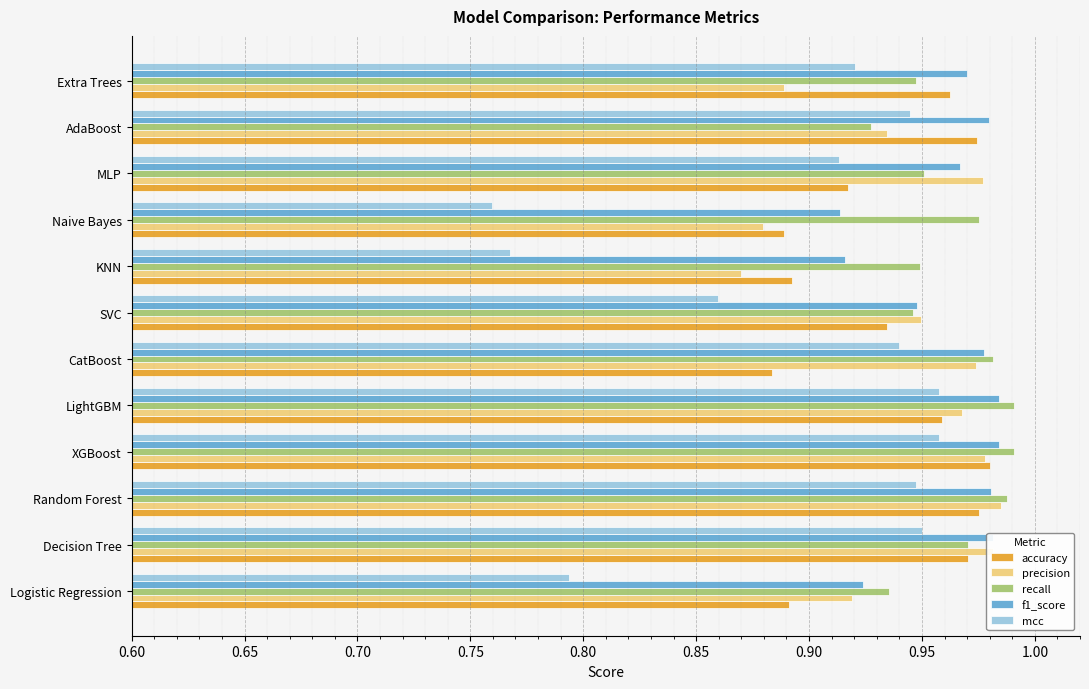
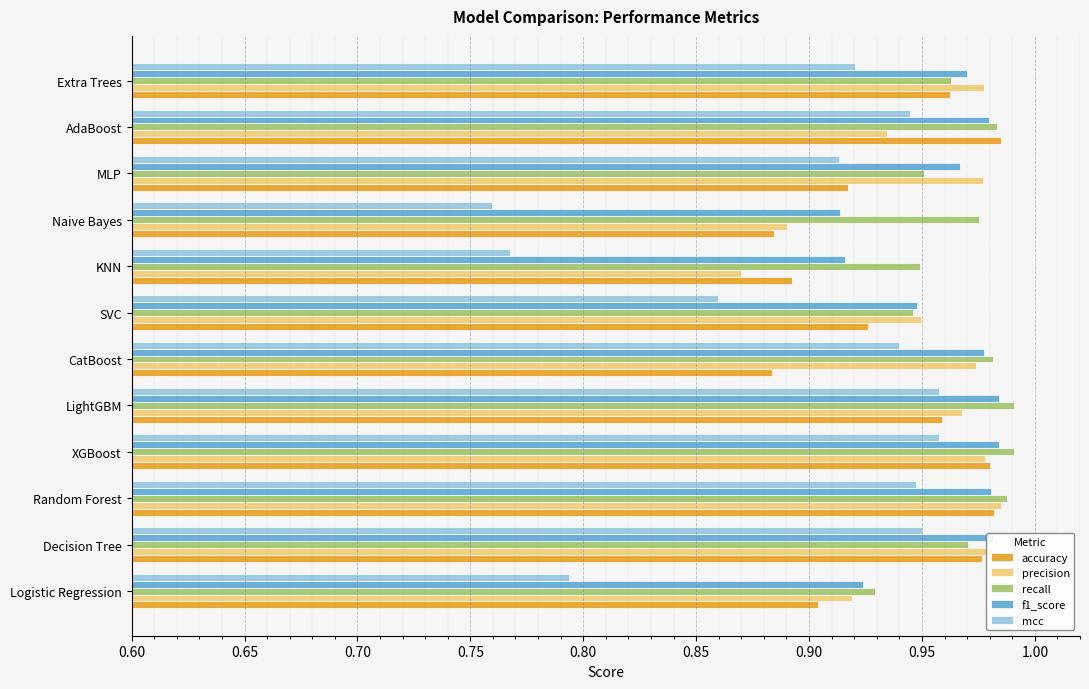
recall, Extra Trees: 0.947 -> 0.963
precision, Extra Trees: 0.889 -> 0.977
recall, AdaBoost: 0.928 -> 0.983
accuracy, AdaBoost: 0.974 -> 0.985
precision, Naive Bayes: 0.879 -> 0.890
accuracy, Naive Bayes: 0.889 -> 0.884
accuracy, SVC: 0.934 -> 0.926
accuracy, Random Forest: 0.975 -> 0.982
accuracy, Decision Tree: 0.970 -> 0.977
recall, Logistic Regression: 0.935 -> 0.929
accuracy, Logistic Regression: 0.891 -> 0.904
